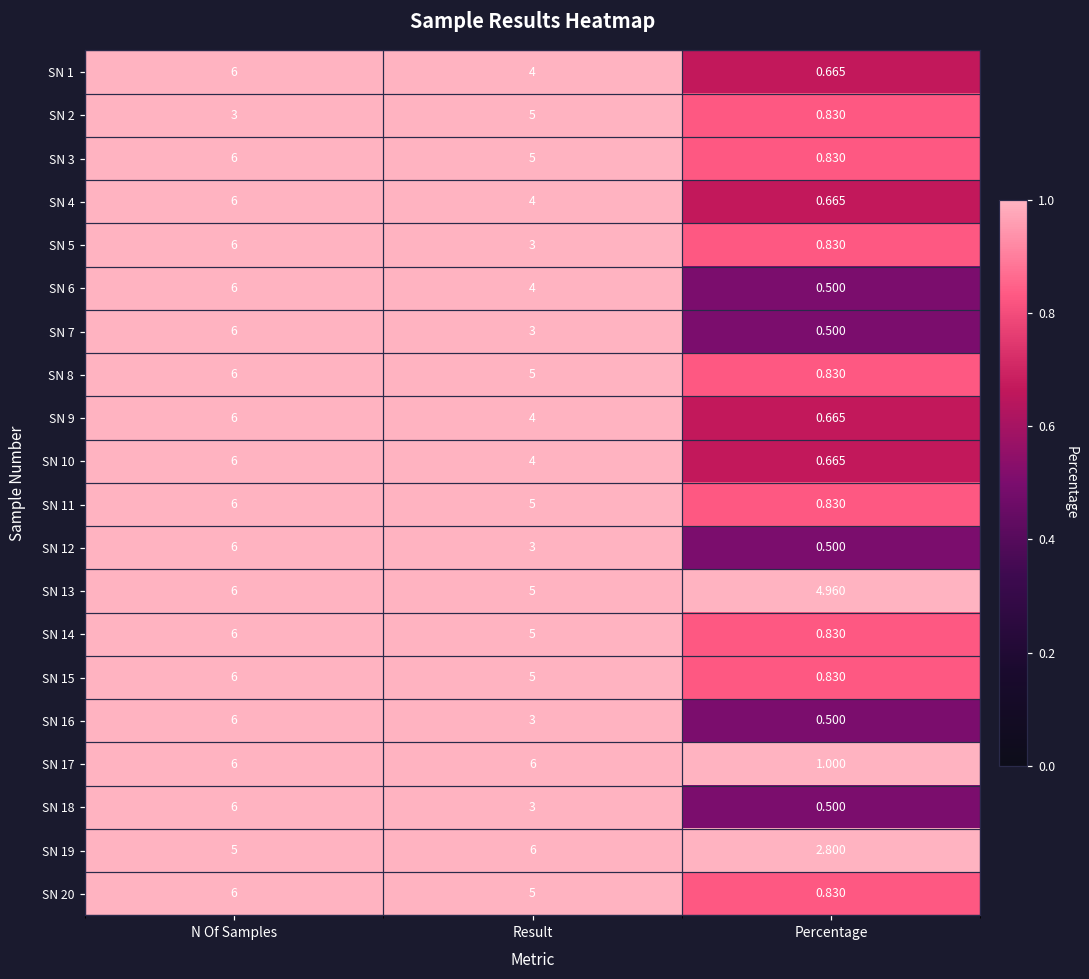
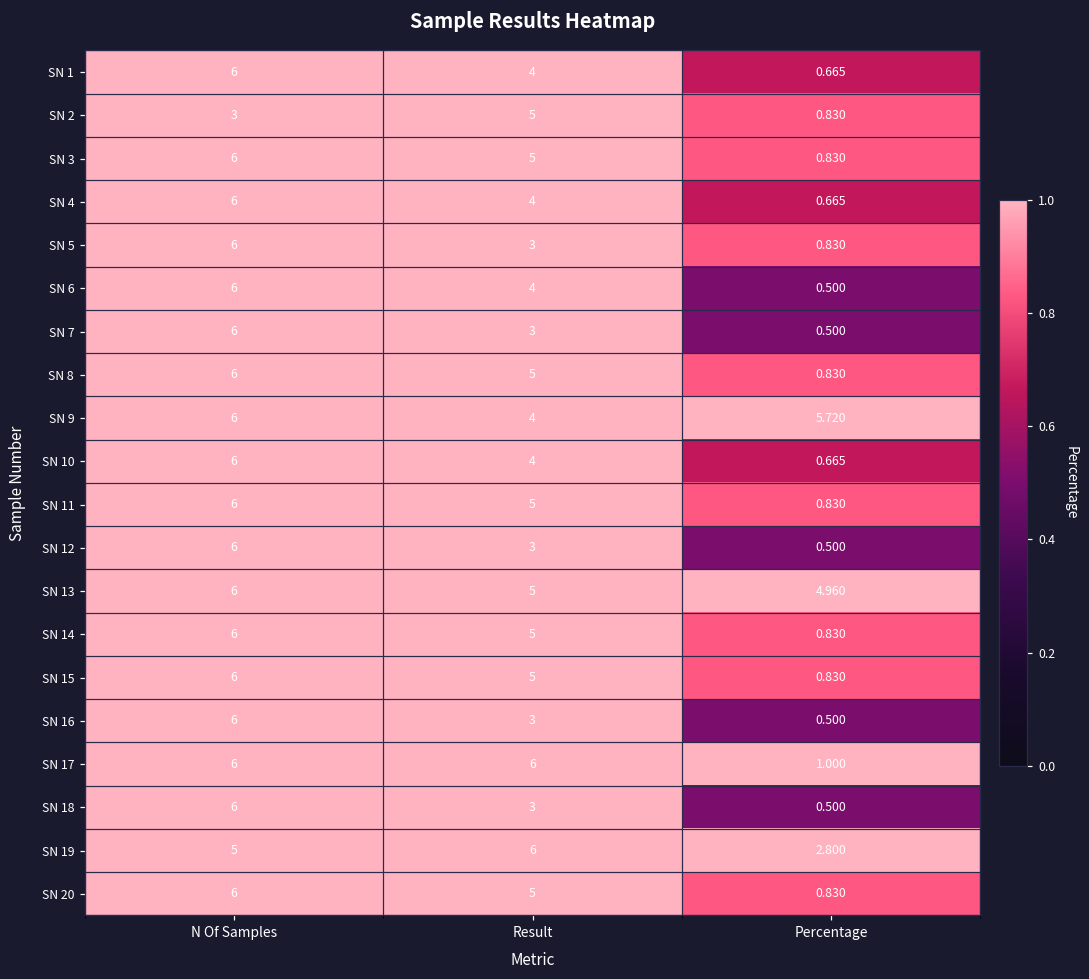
SN 9, Percentage: 0.665 -> 5.720
